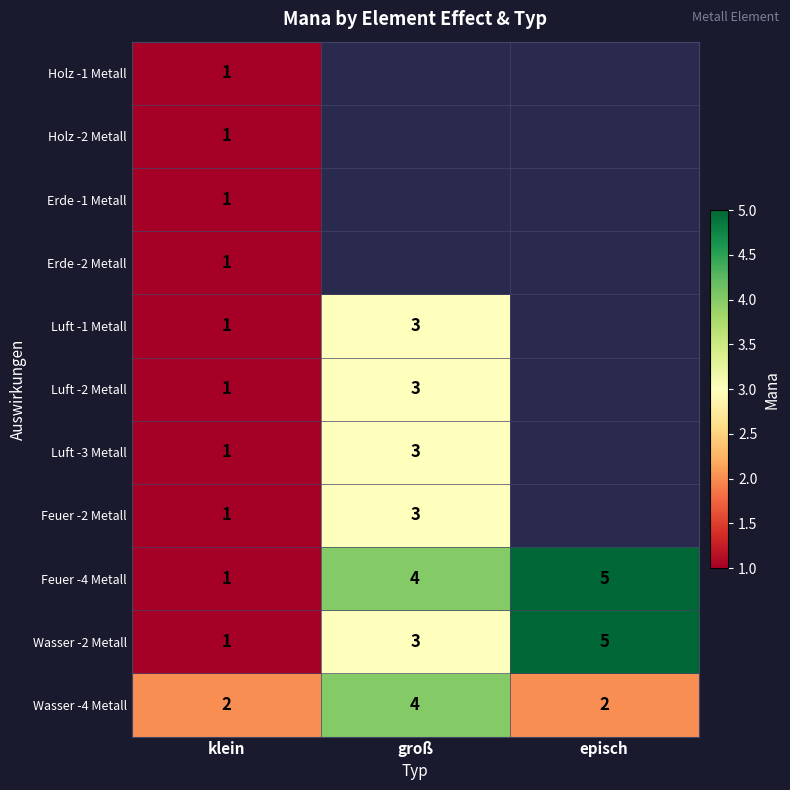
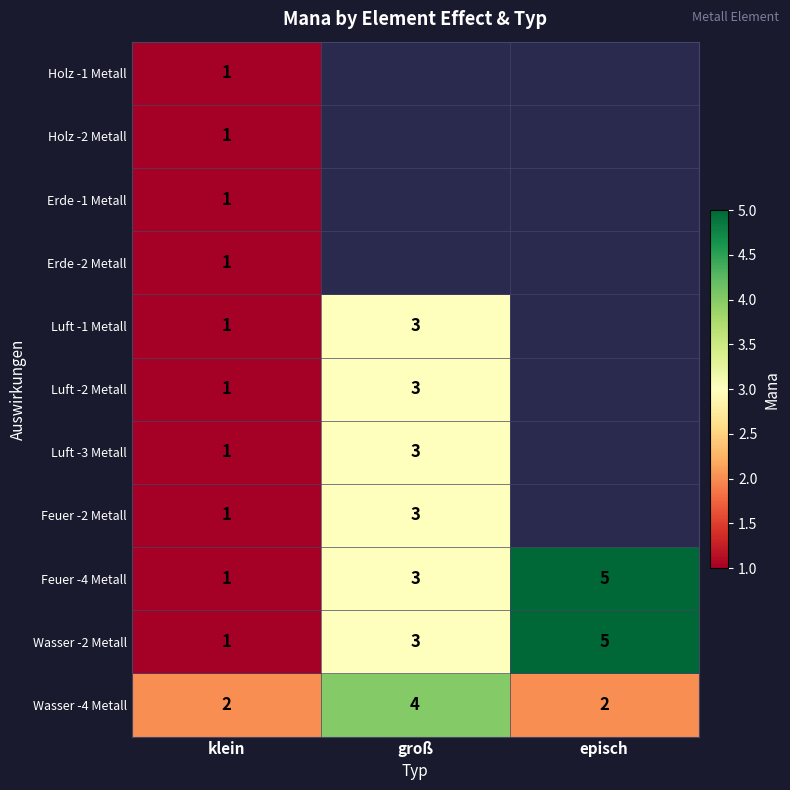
Feuer -4 Metall, groß: 4 -> 3
